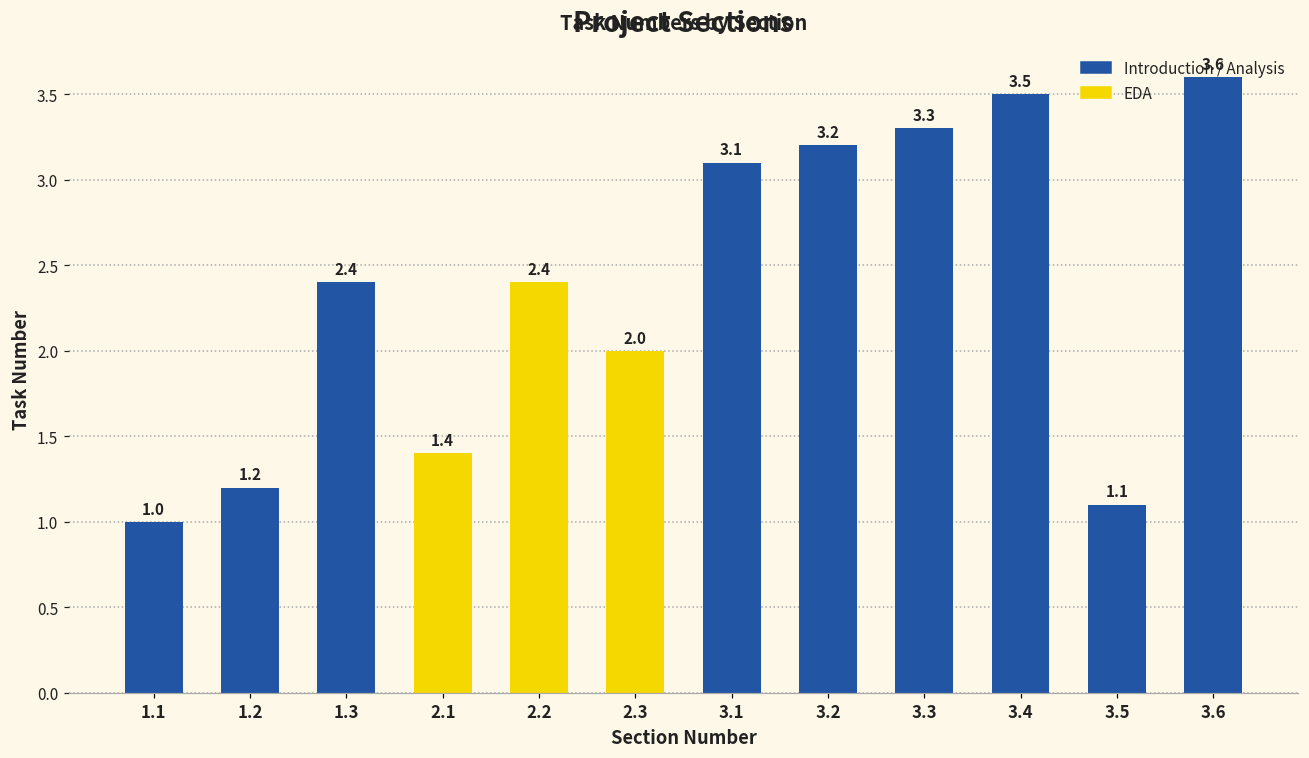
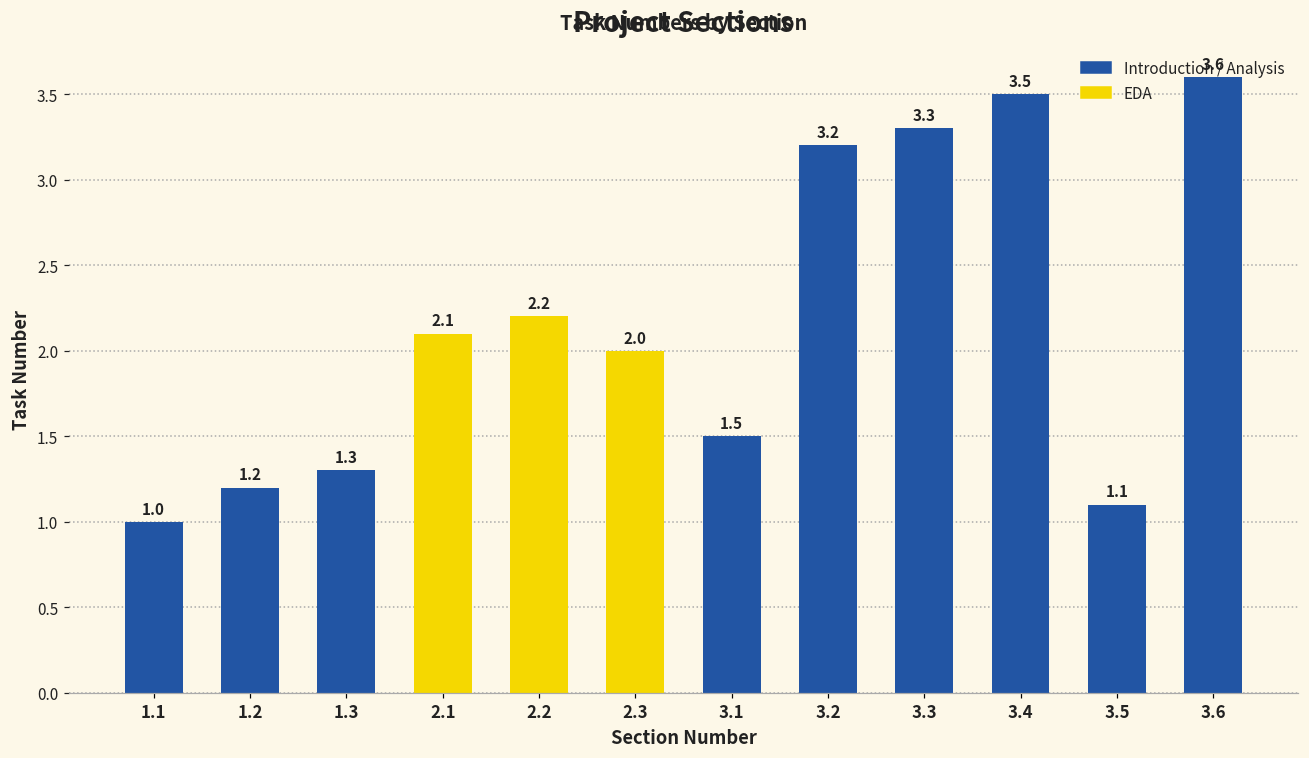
1.3: 2.4 -> 1.3
2.1: 1.4 -> 2.1
2.2: 2.4 -> 2.2
3.1: 3.1 -> 1.5
